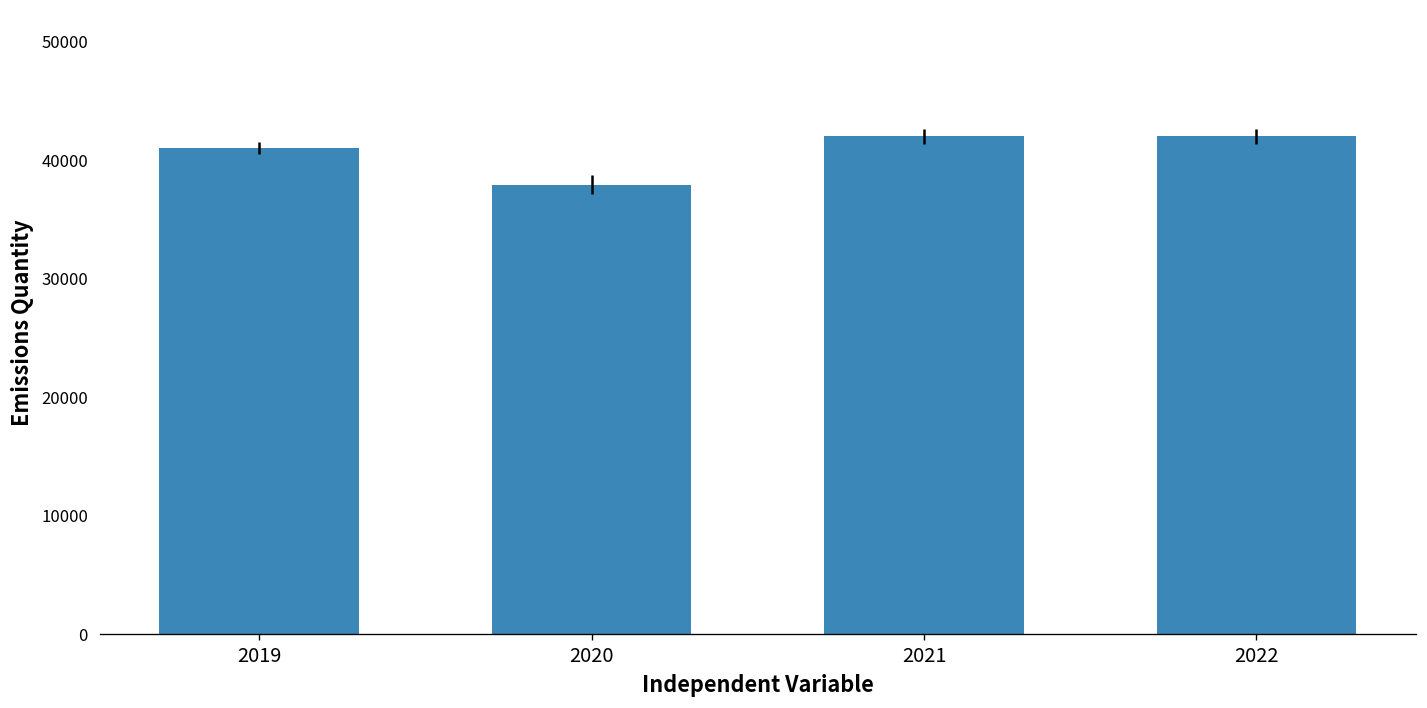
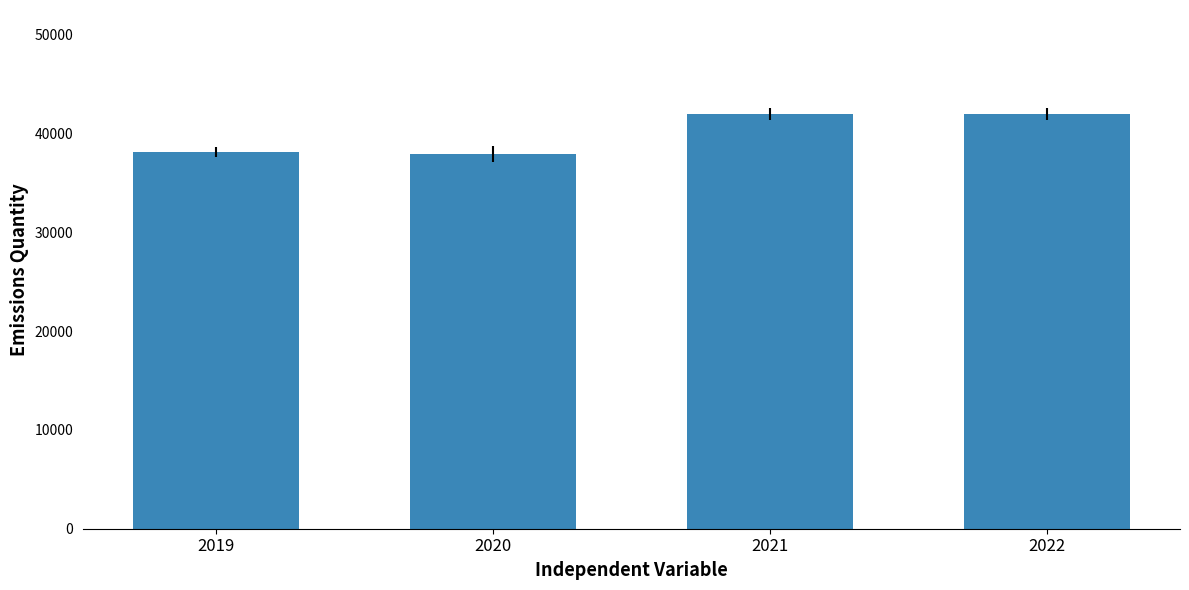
2019: 41000 -> 38000
